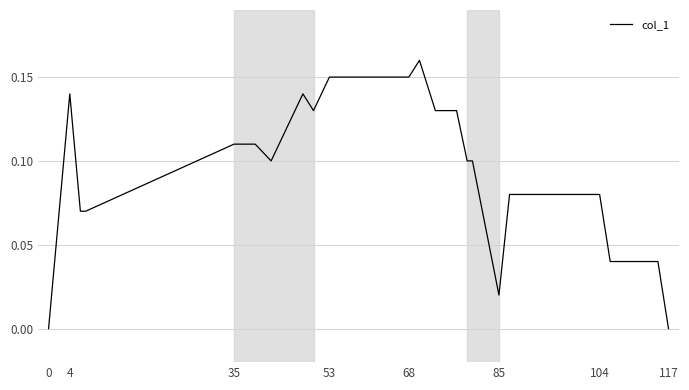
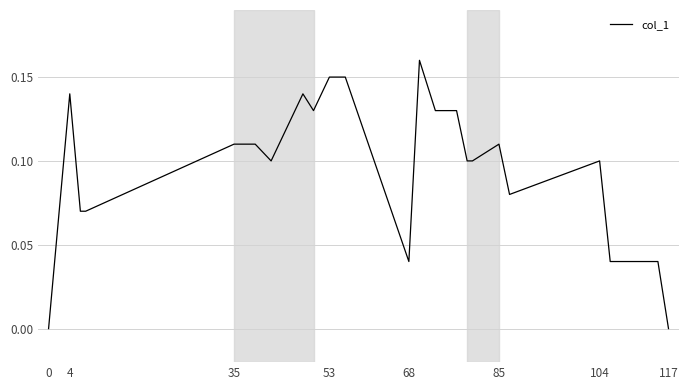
68: 0.15 -> 0.04
85: 0.02 -> 0.11
104: 0.08 -> 0.10
